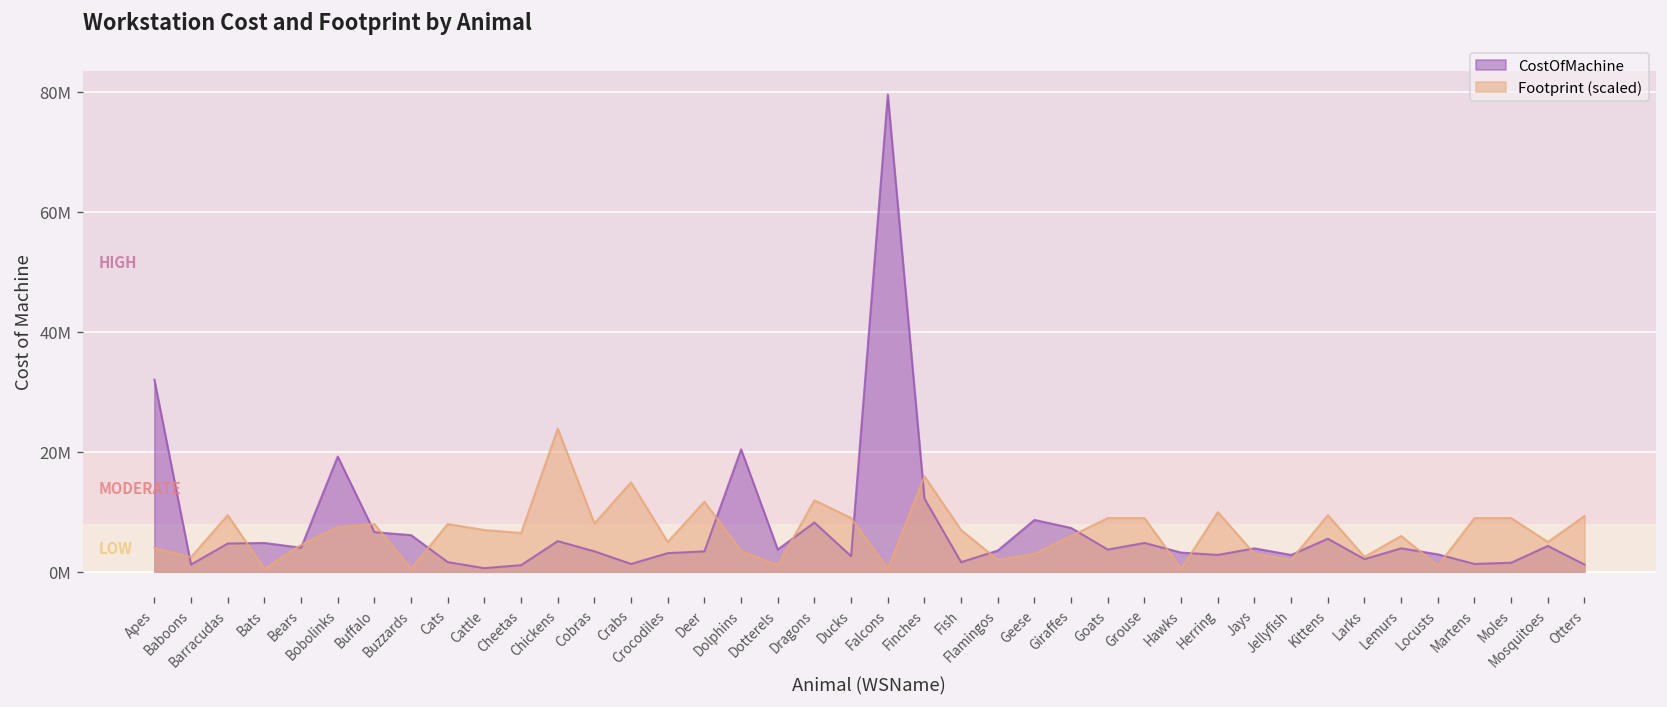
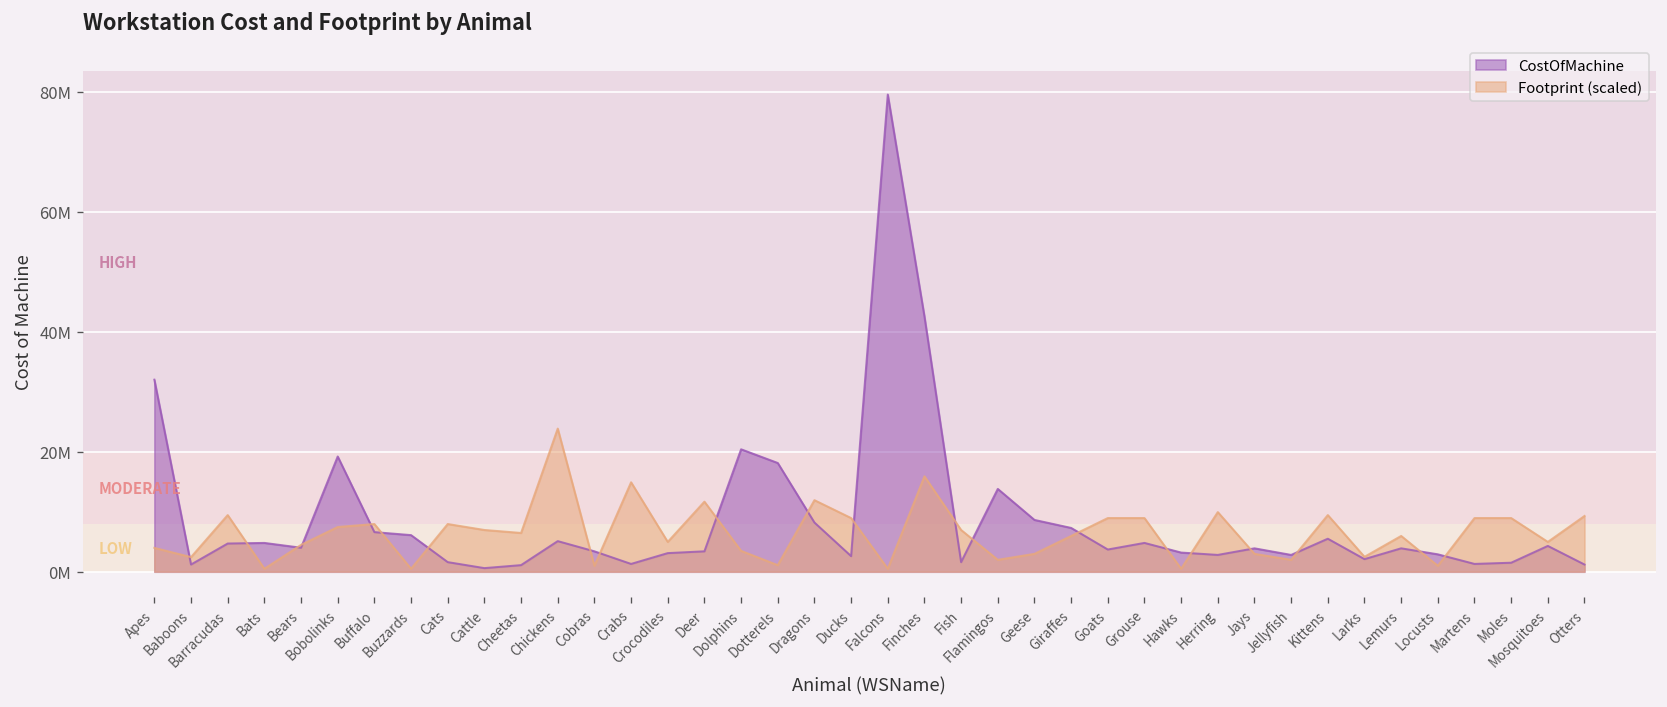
Footprint (scaled), Cobras: 8000000 -> 1000000
CostOfMachine, Dotterels: 4000000 -> 18000000
CostOfMachine, Finches: 12000000 -> 43000000
CostOfMachine, Flamingos: 4000000 -> 14000000
